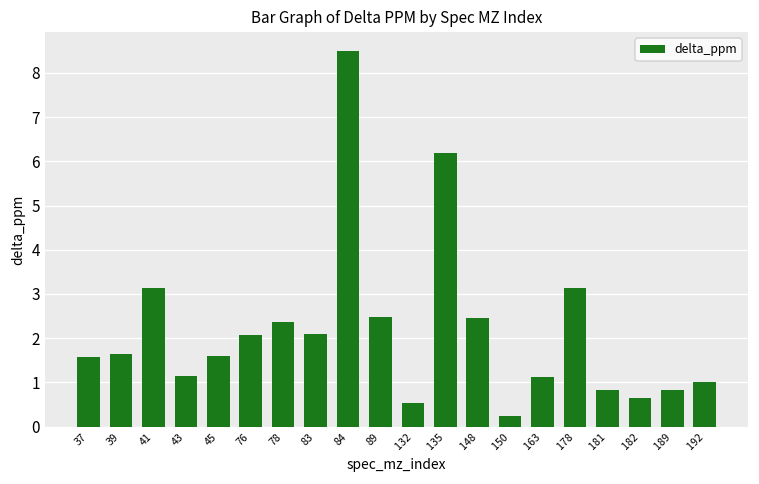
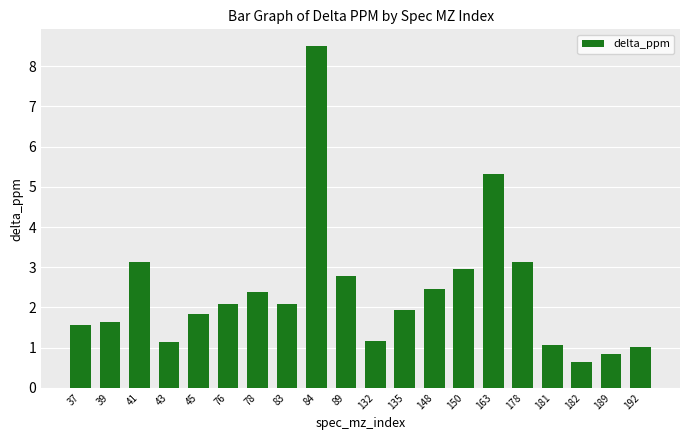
45: 1.6 -> 1.8
89: 2.5 -> 2.8
132: 0.5 -> 1.2
135: 6.2 -> 1.9
150: 0.2 -> 3.0
163: 1.1 -> 5.3
181: 0.8 -> 1.1
